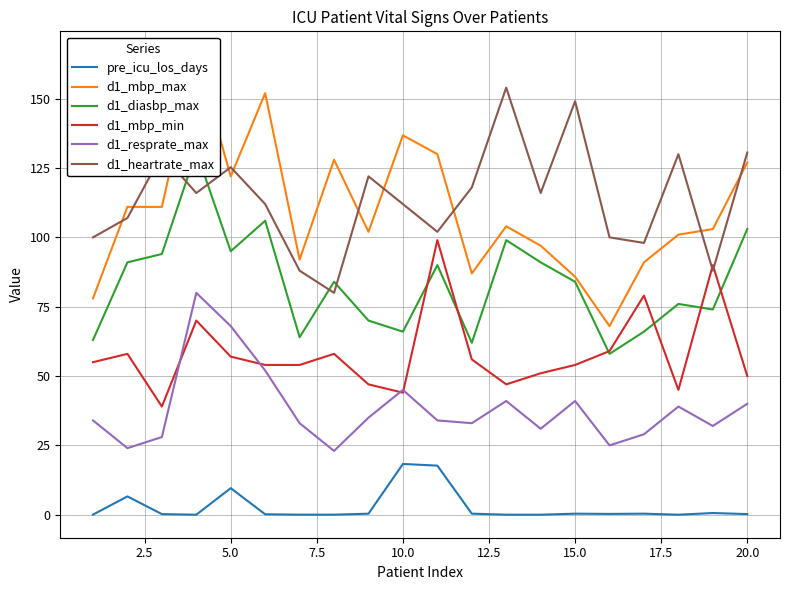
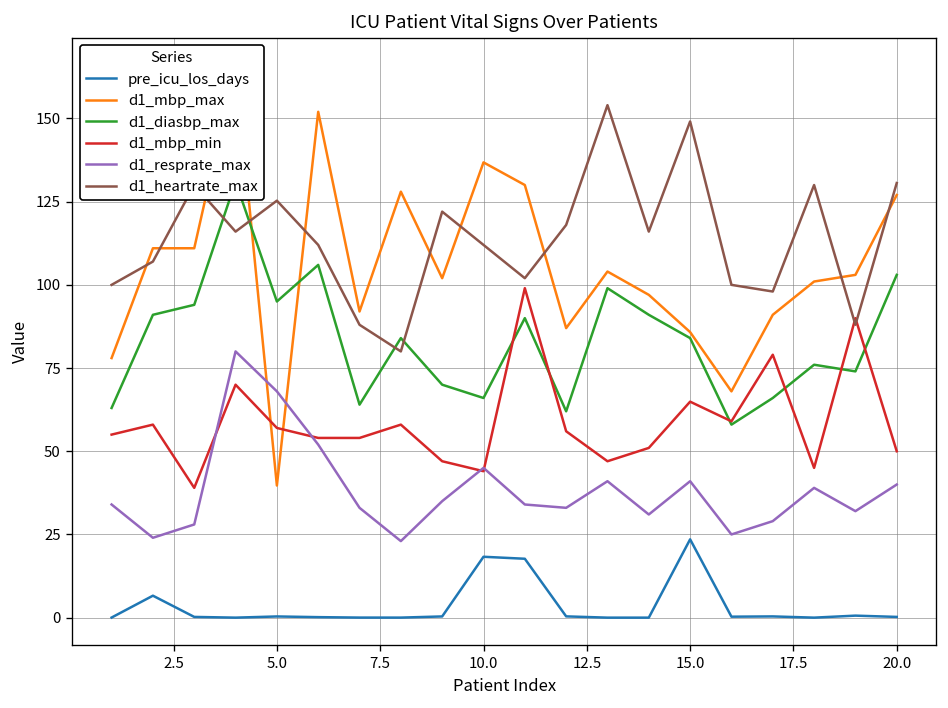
pre_icu_los_days, 5.0: 10 -> 0
d1_mbp_max, 5.0: 122 -> 40
pre_icu_los_days, 15.0: 0 -> 24
d1_mbp_min, 15.0: 54 -> 65
